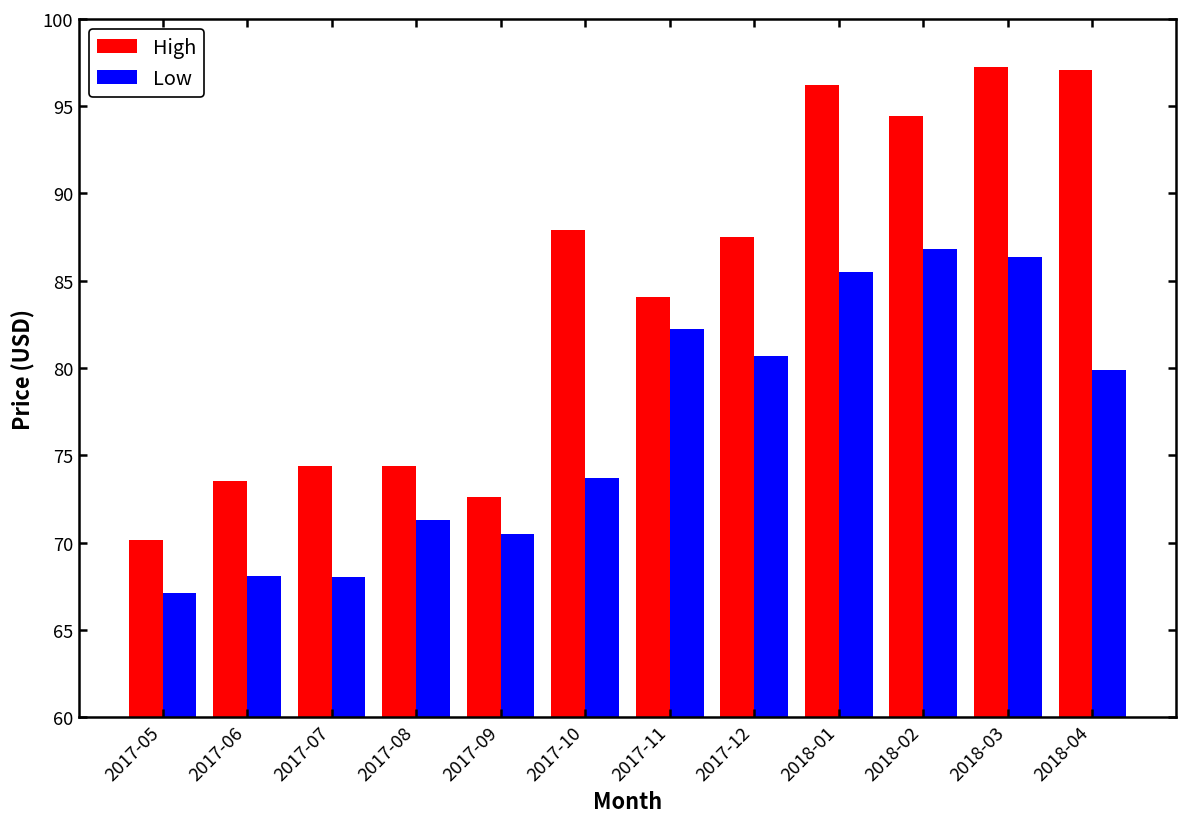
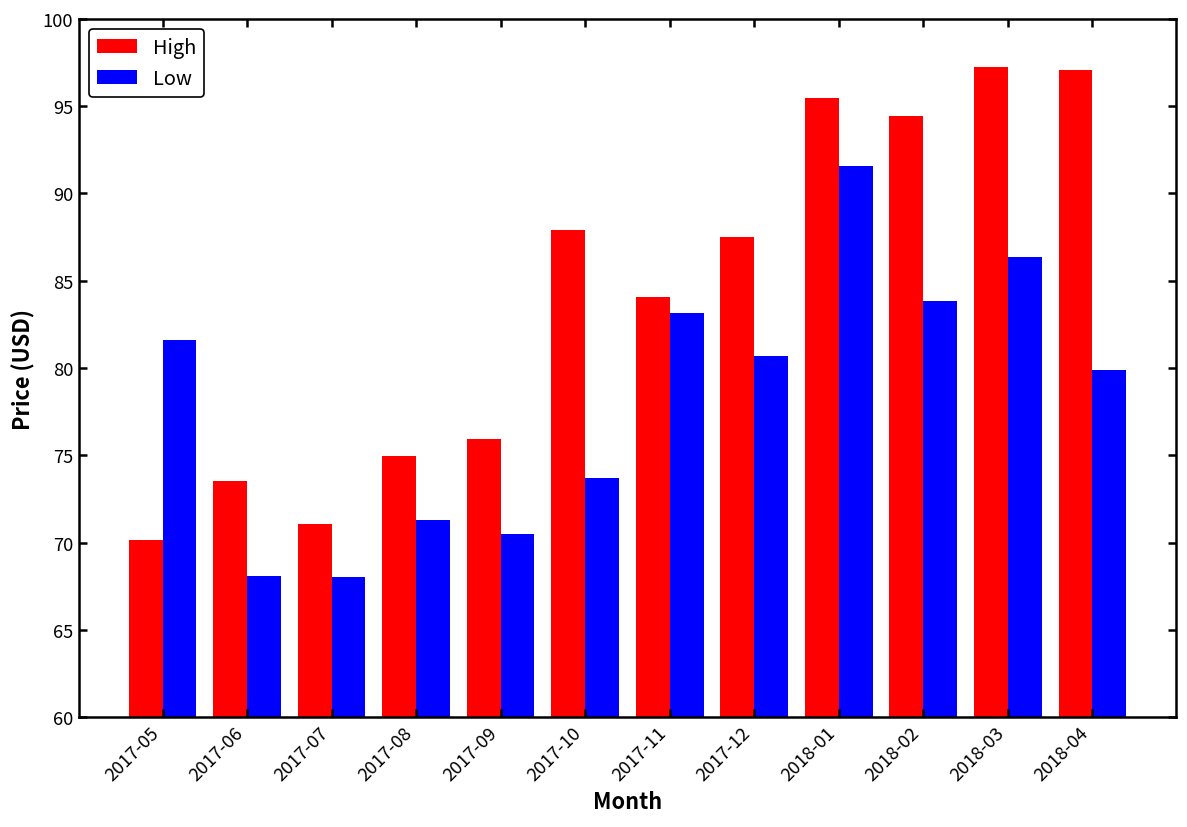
Low, 2017-05: 67.1 -> 81.6
High, 2017-07: 74.4 -> 71.1
High, 2017-08: 74.4 -> 75.0
High, 2017-09: 72.6 -> 76.0
Low, 2017-11: 82.2 -> 83.1
High, 2018-01: 96.2 -> 95.4
Low, 2018-01: 85.5 -> 91.6
Low, 2018-02: 86.8 -> 83.8
